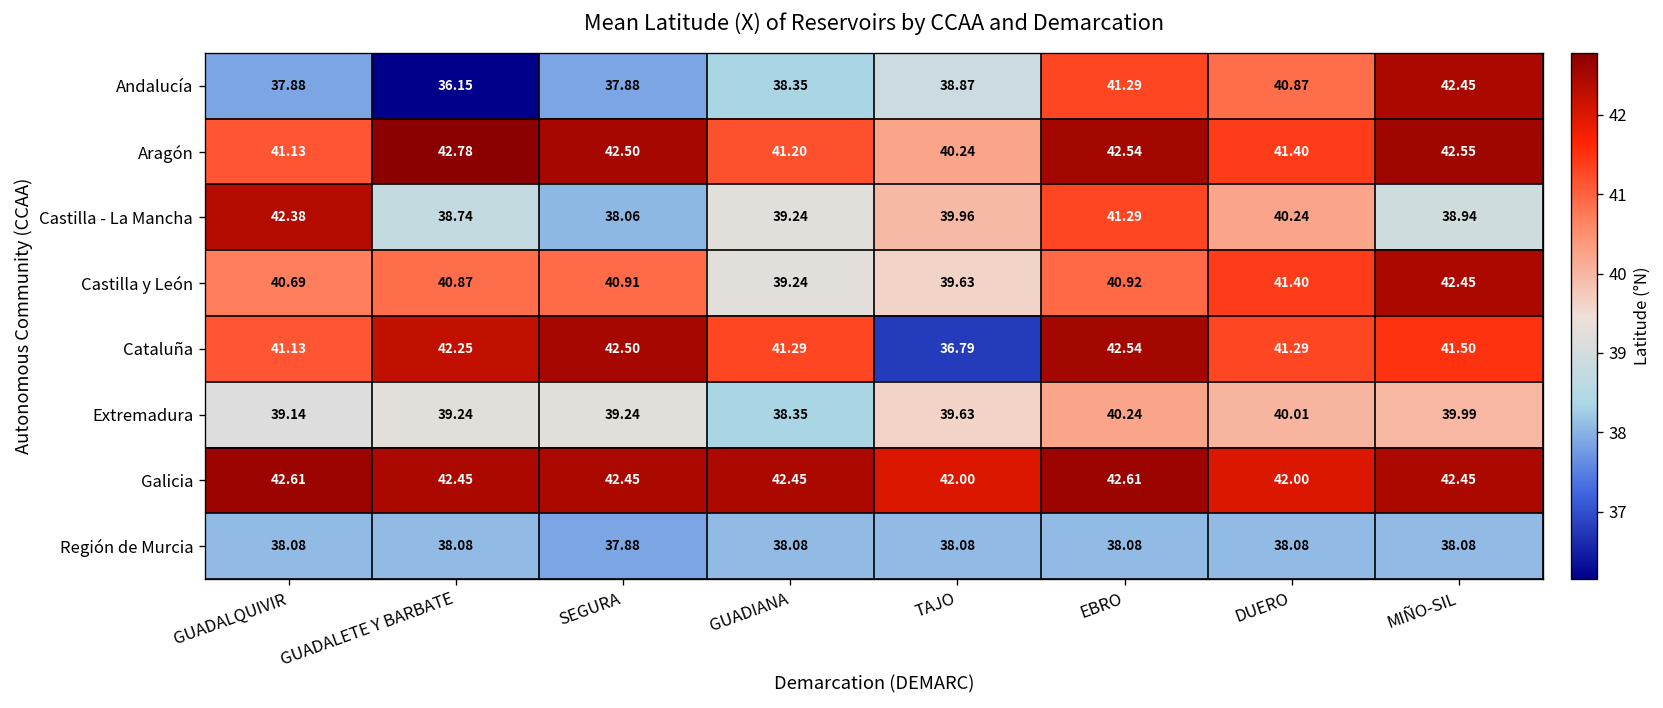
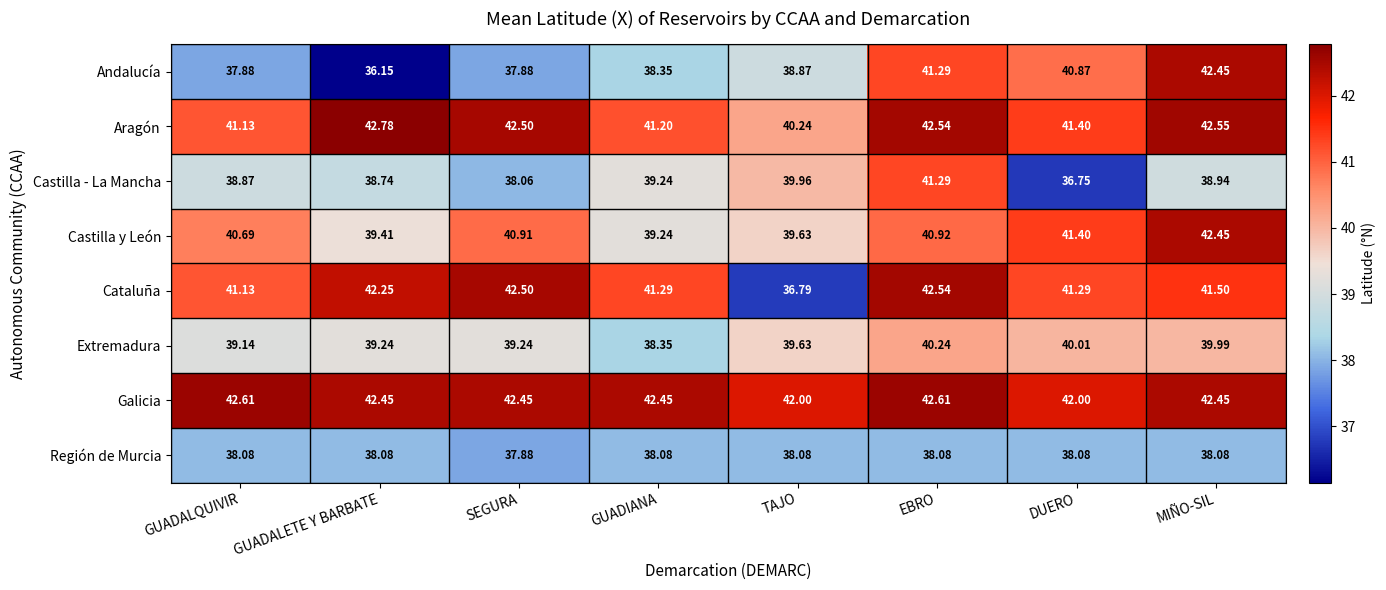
Castilla - La Mancha, GUADALQUIVIR: 42.38 -> 38.87
Castilla - La Mancha, DUERO: 40.24 -> 36.75
Castilla y León, GUADALETE Y BARBATE: 40.87 -> 39.41
